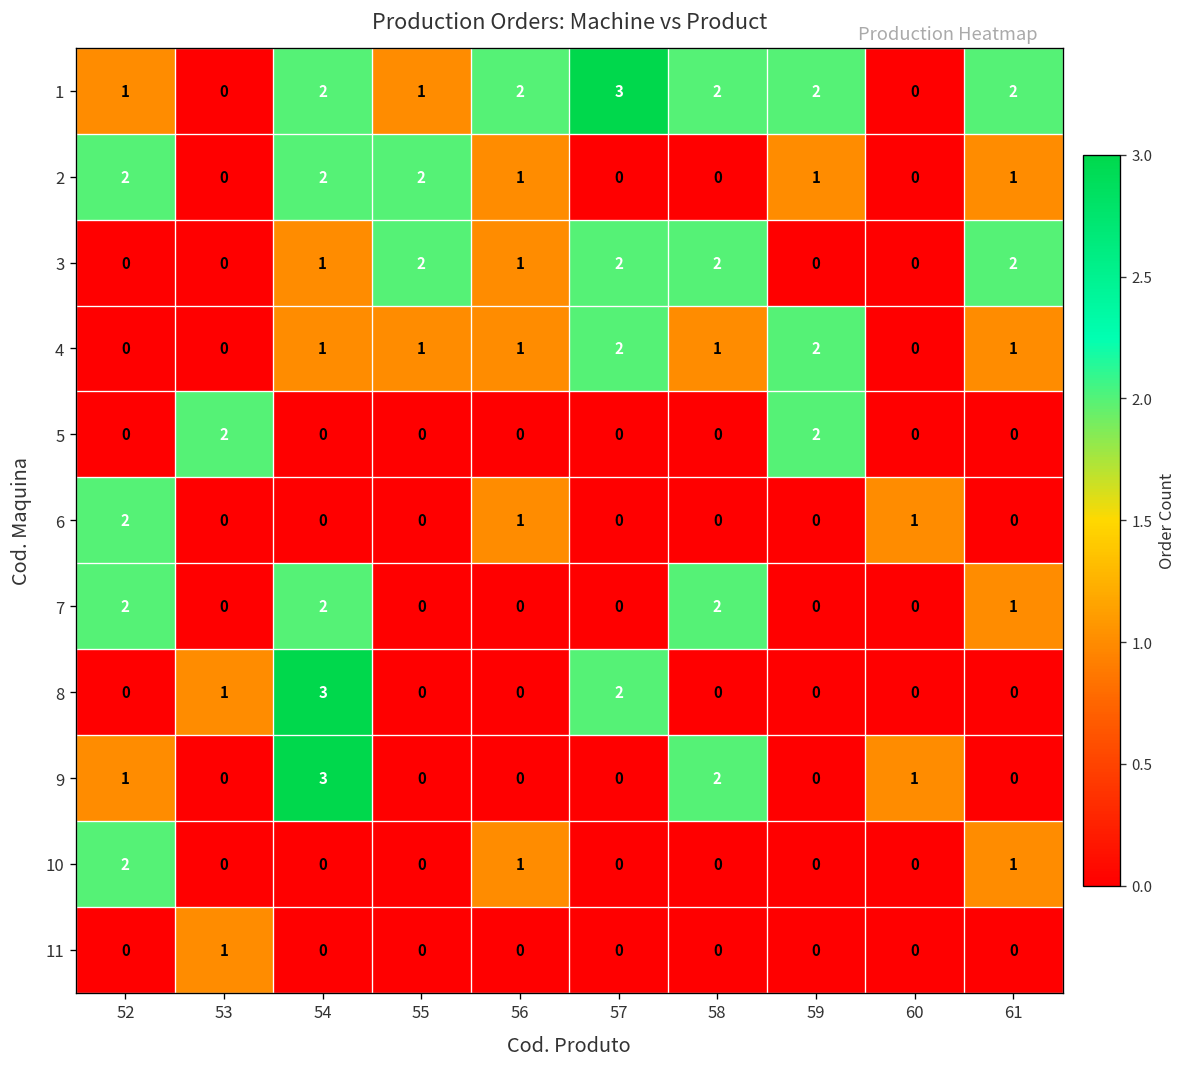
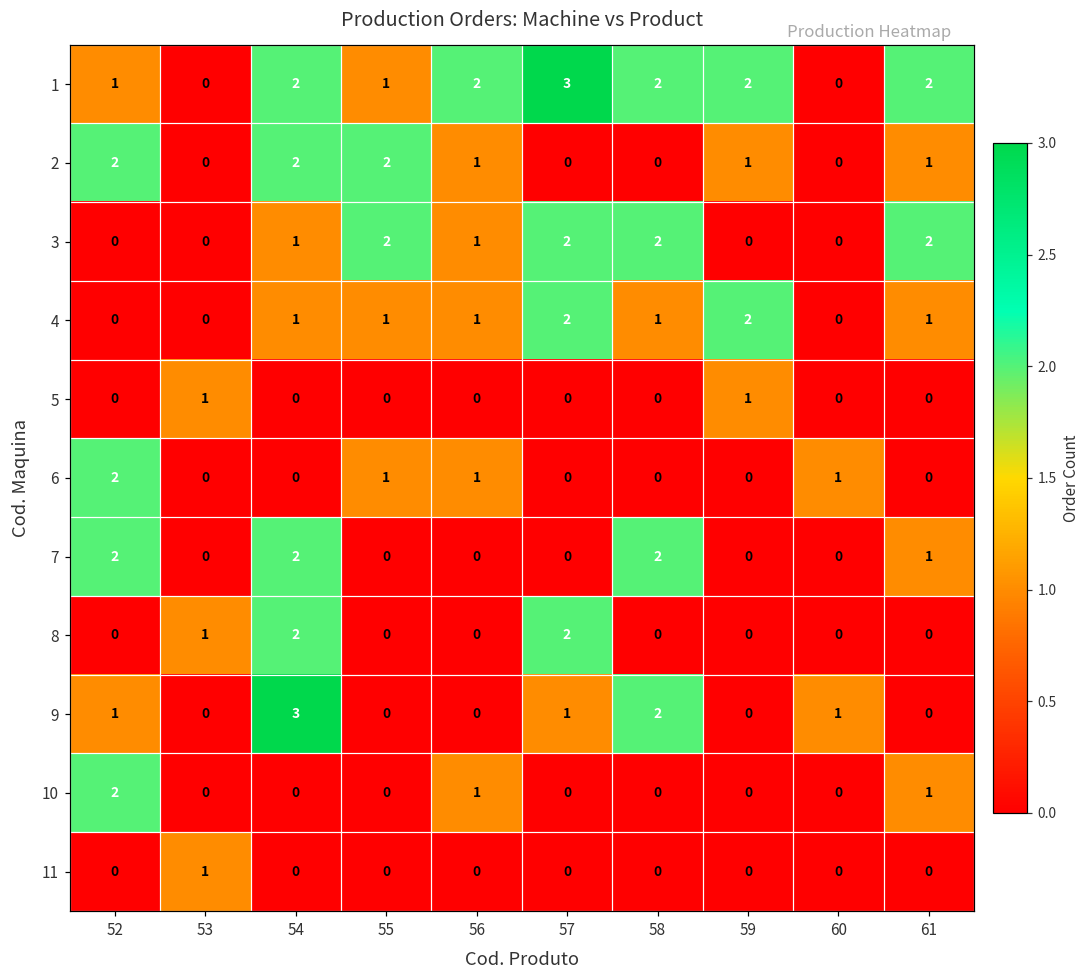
5, 53: 2 -> 1
5, 59: 2 -> 1
6, 55: 0 -> 1
8, 54: 3 -> 2
9, 57: 0 -> 1
